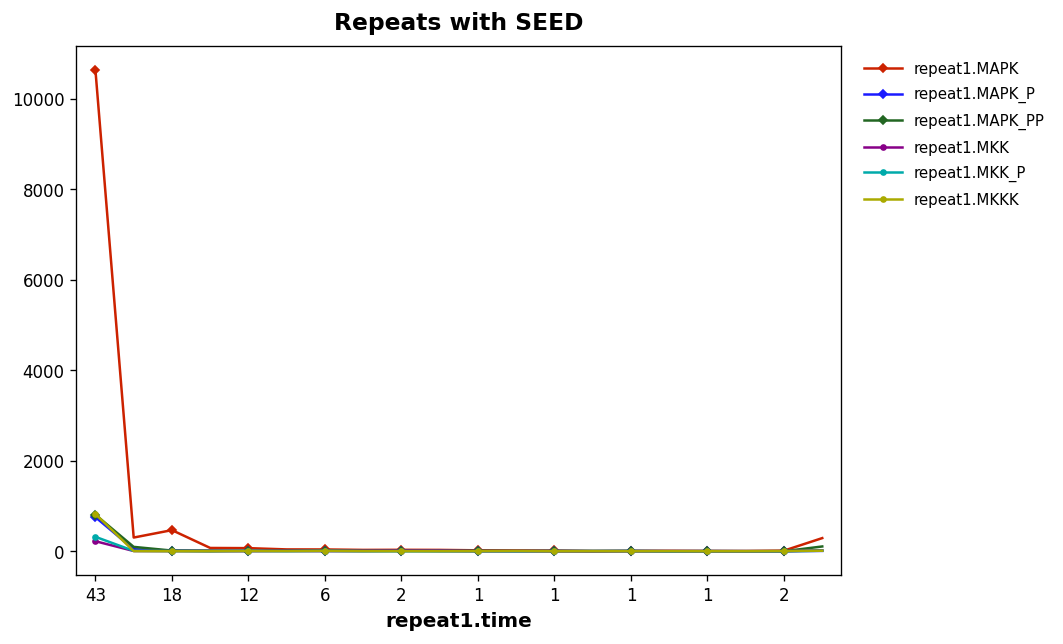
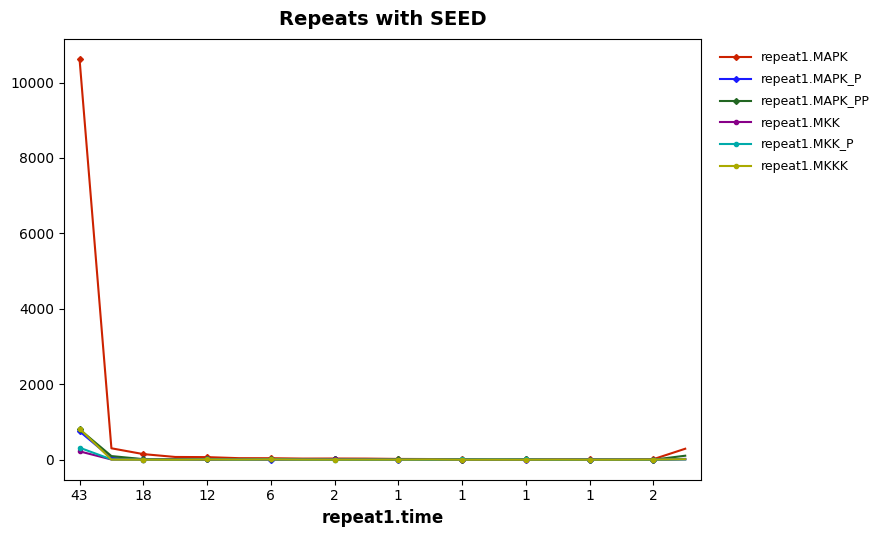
repeat1.MAPK, 18: 500 -> 100
